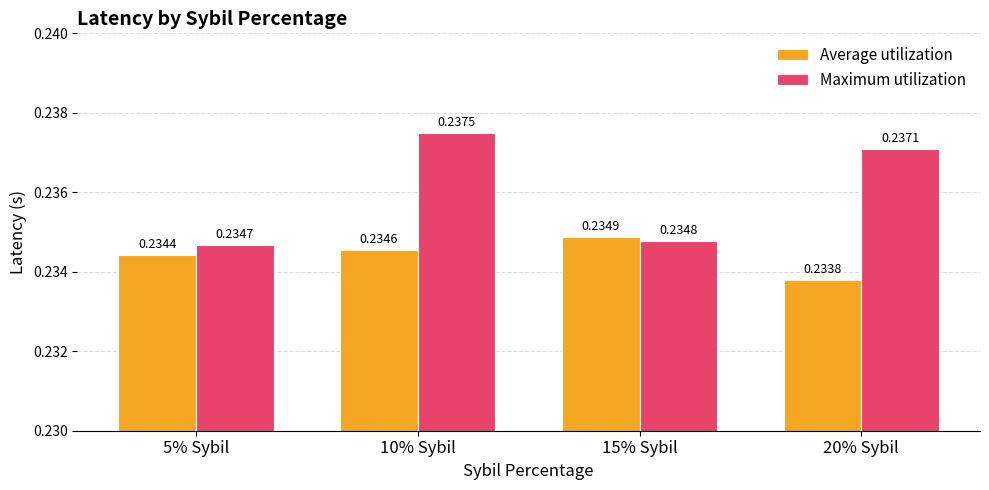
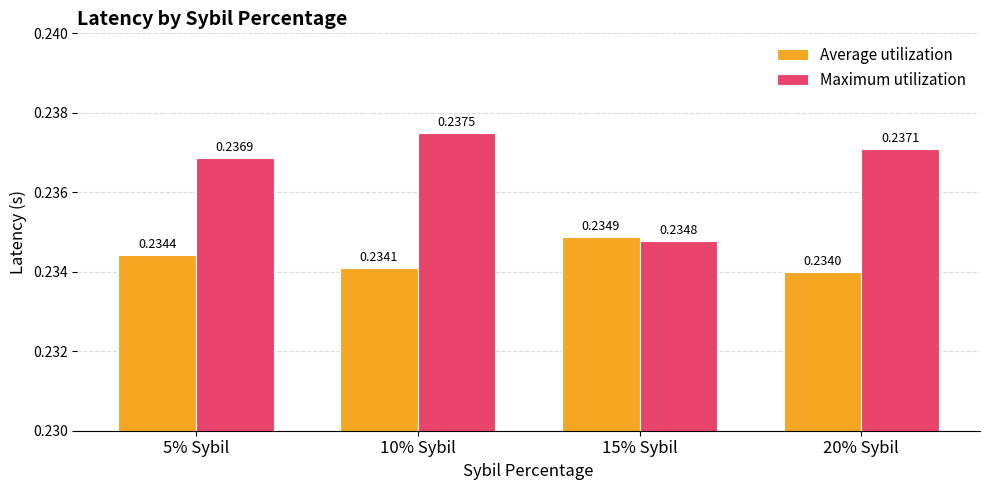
Maximum utilization, 5% Sybil: 0.2347 -> 0.2369
Average utilization, 10% Sybil: 0.2346 -> 0.2341
Average utilization, 20% Sybil: 0.2338 -> 0.2340
